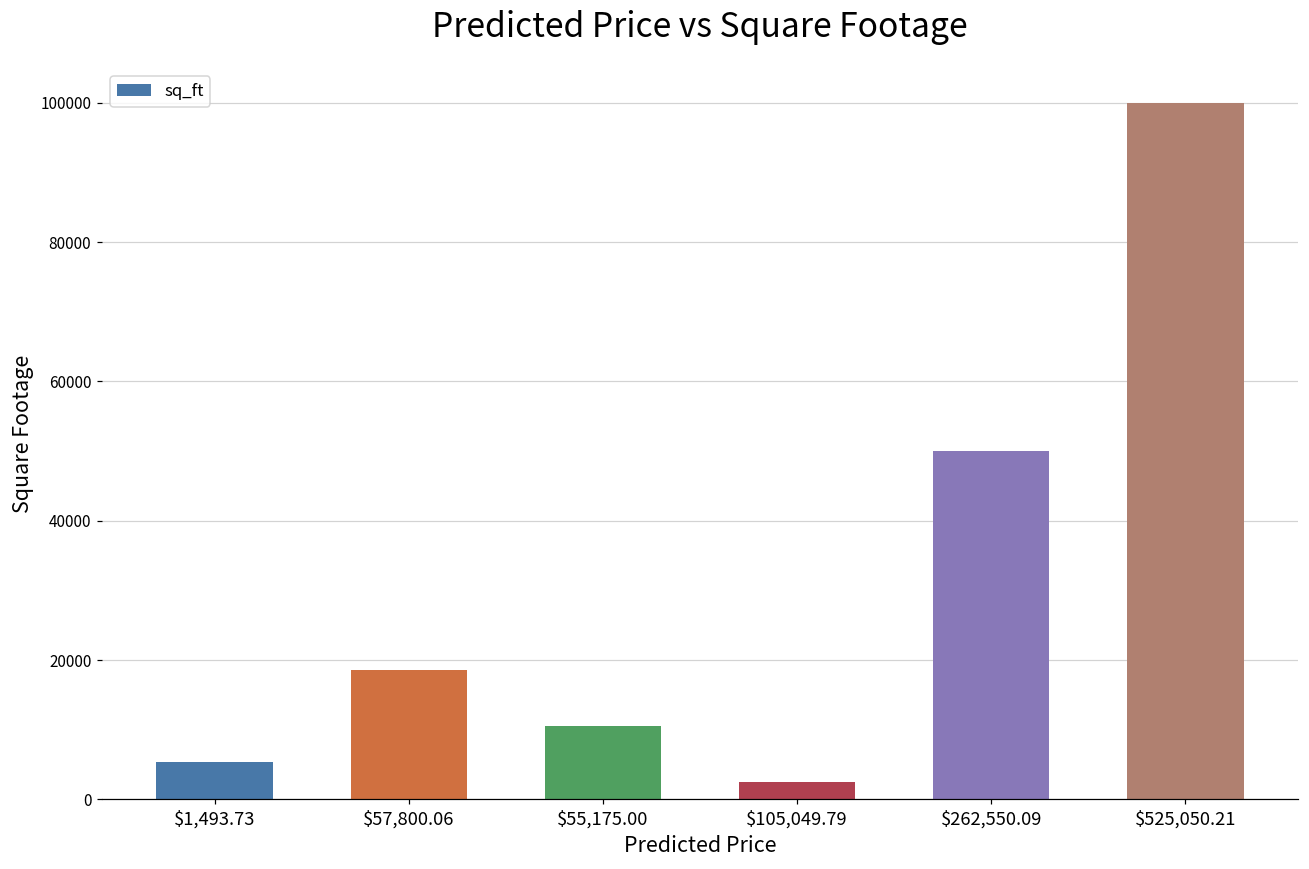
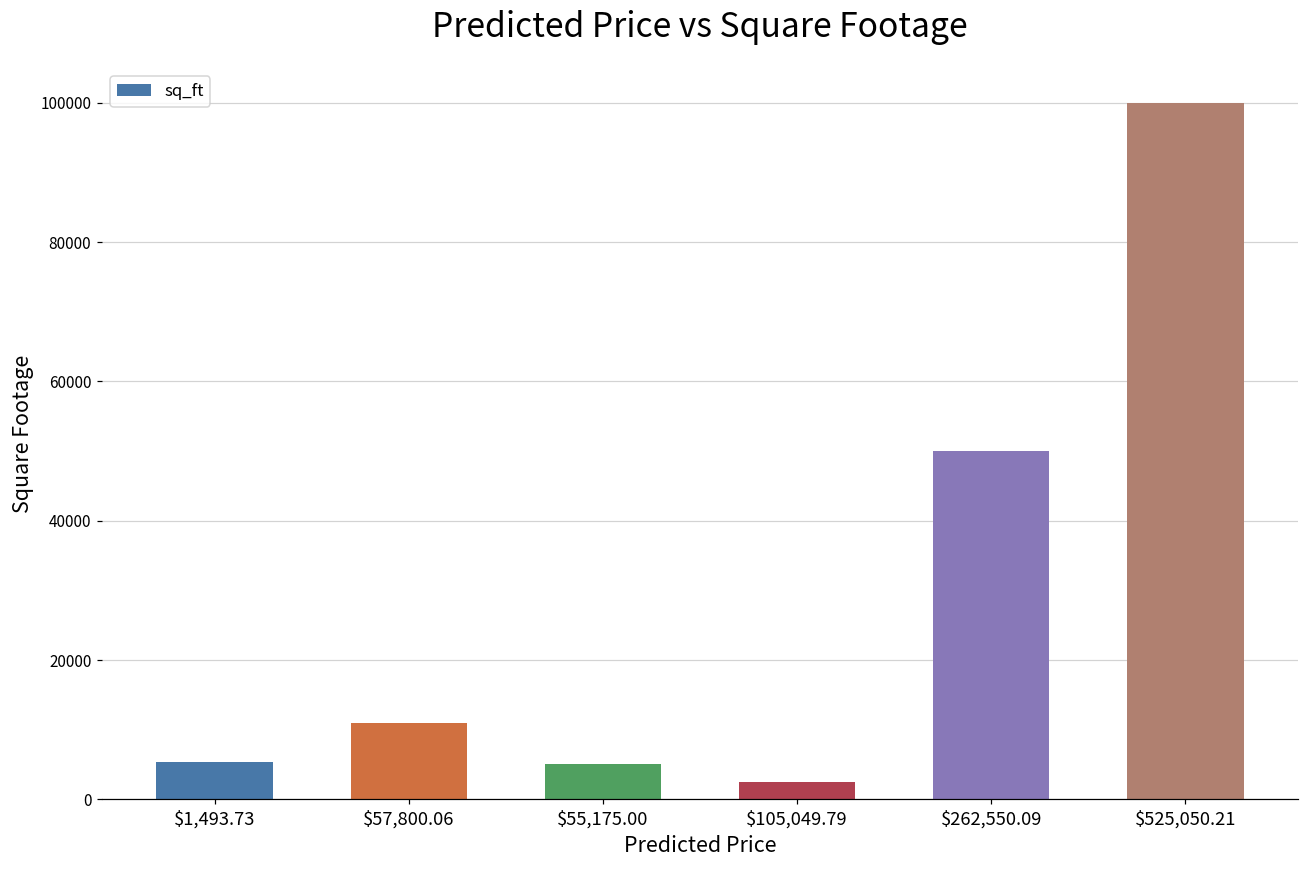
$57,800.06: 19000 -> 11000
$55,175.00: 11000 -> 5000
